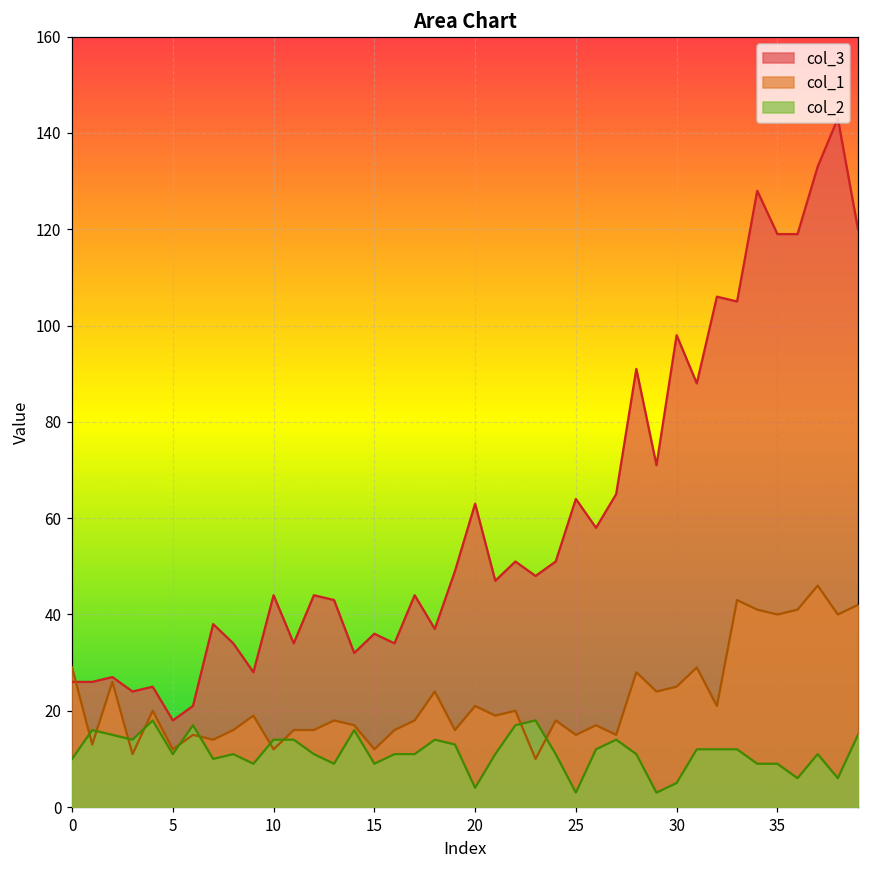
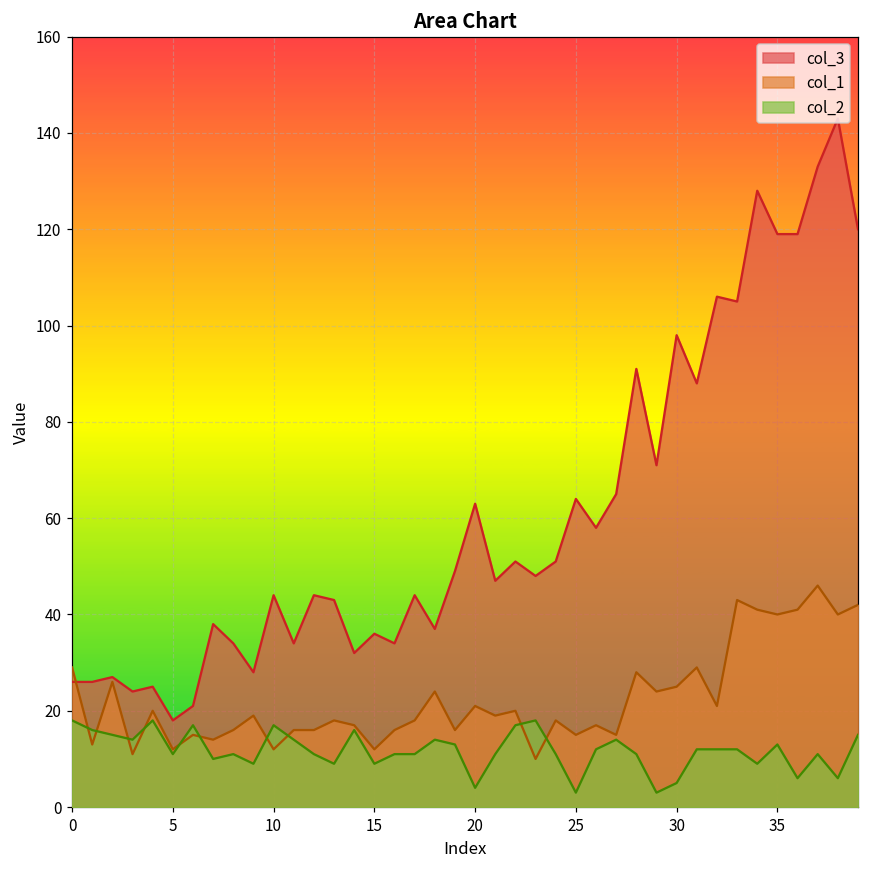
col_2, 0: 10 -> 18
col_2, 10: 14 -> 17
col_2, 35: 9 -> 13
